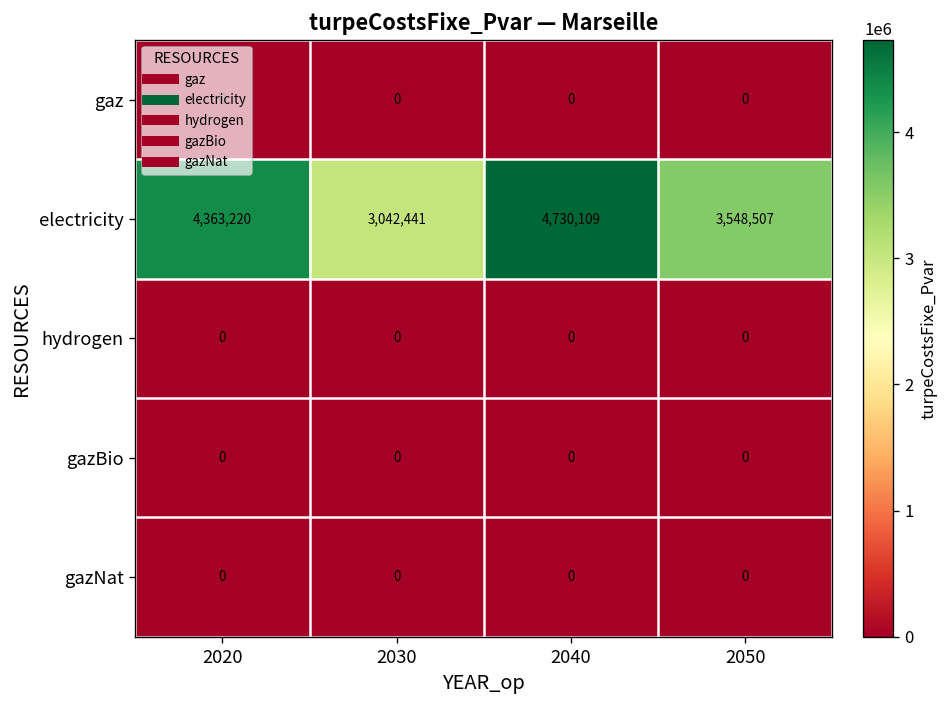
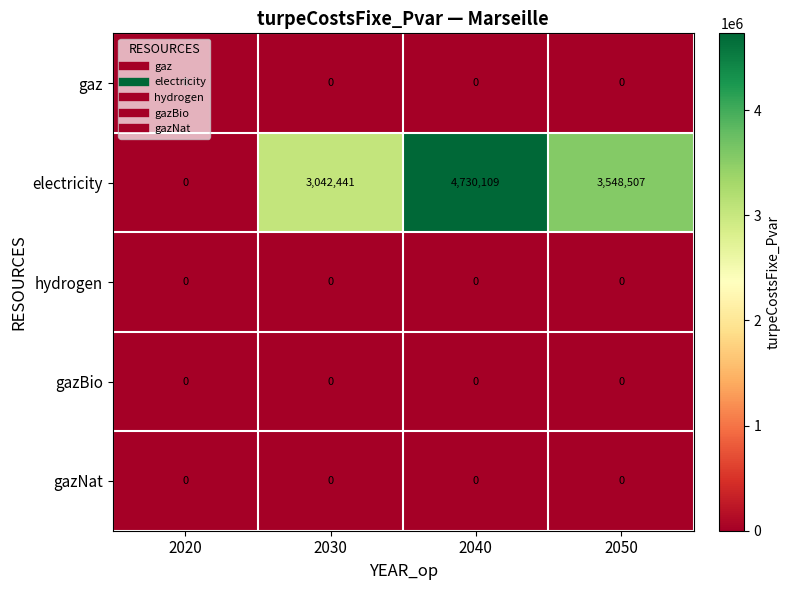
electricity, 2020: 4,363,220 -> 0
